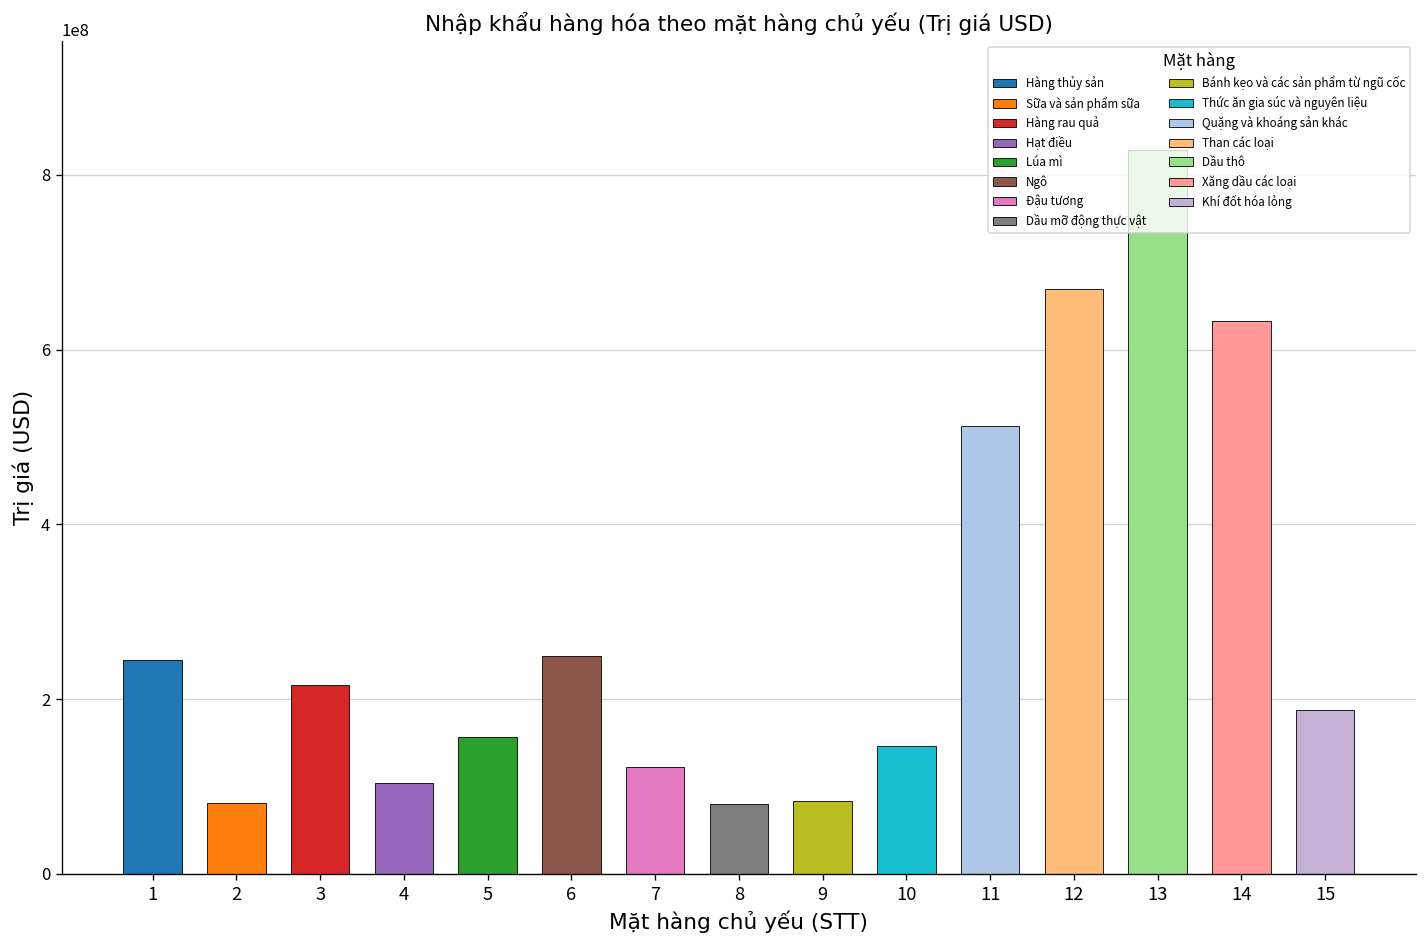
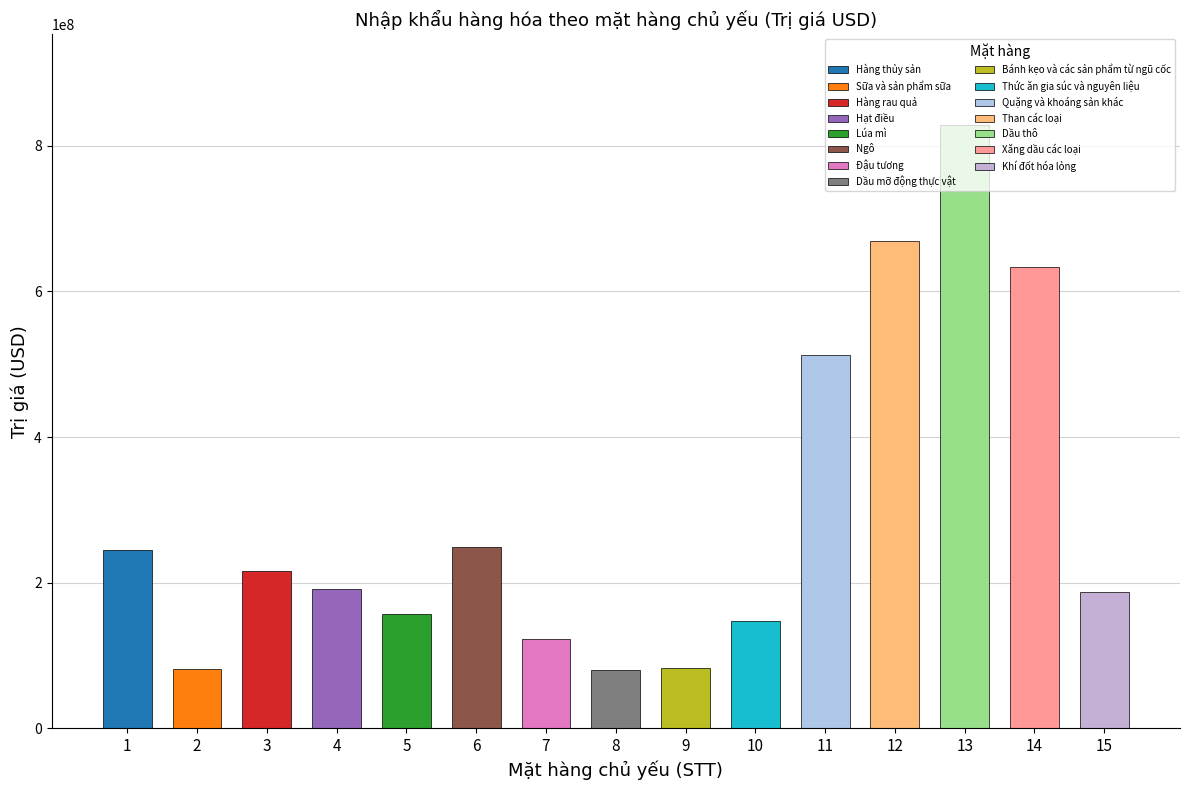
4: 100000000 -> 190000000
